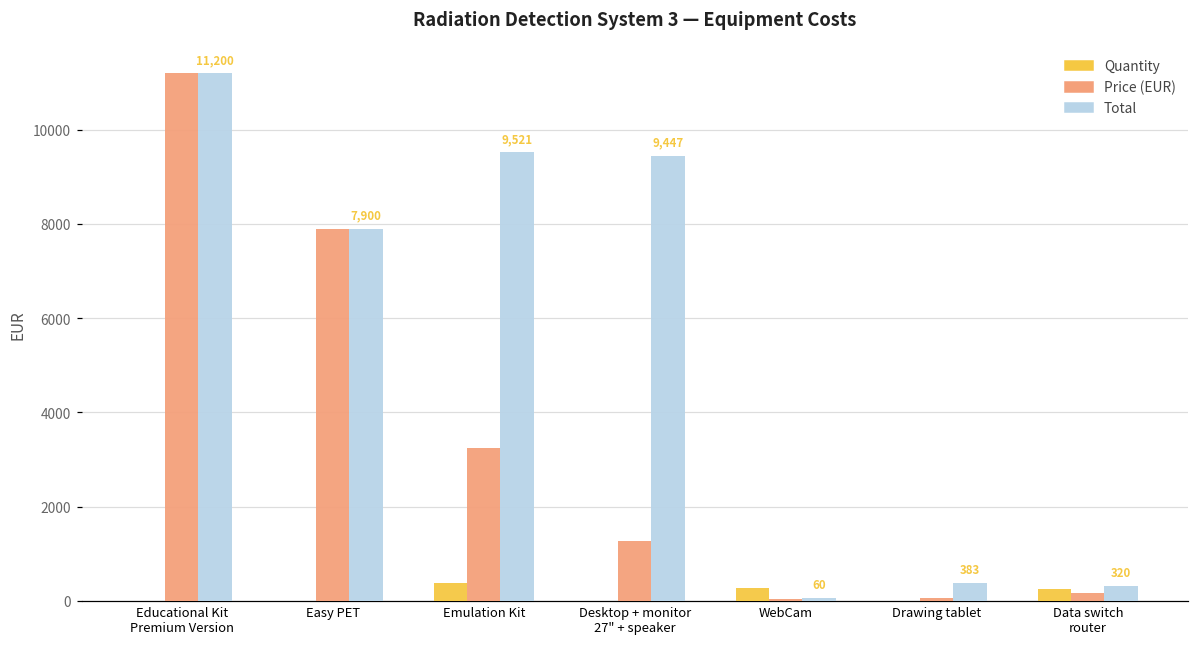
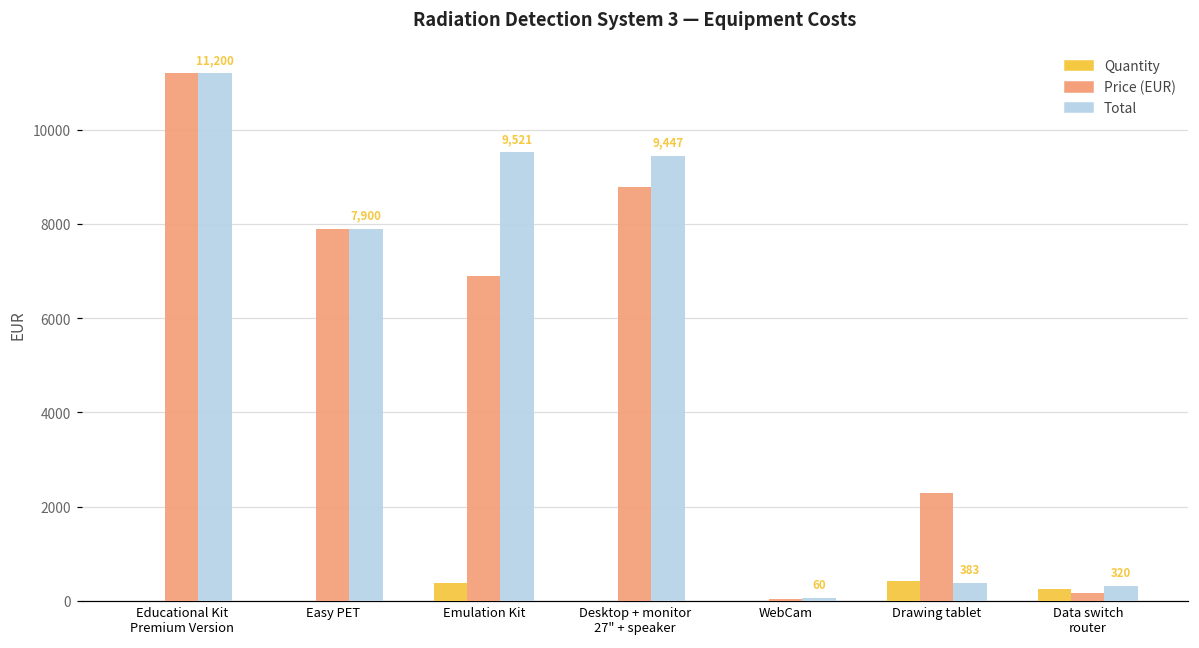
Price (EUR), Emulation Kit: 3200 -> 6900
Price (EUR), Desktop + monitor 27" + speaker: 1300 -> 8800
Quantity, WebCam: 300 -> 0
Quantity, Drawing tablet: 0 -> 400
Price (EUR), Drawing tablet: 100 -> 2300
